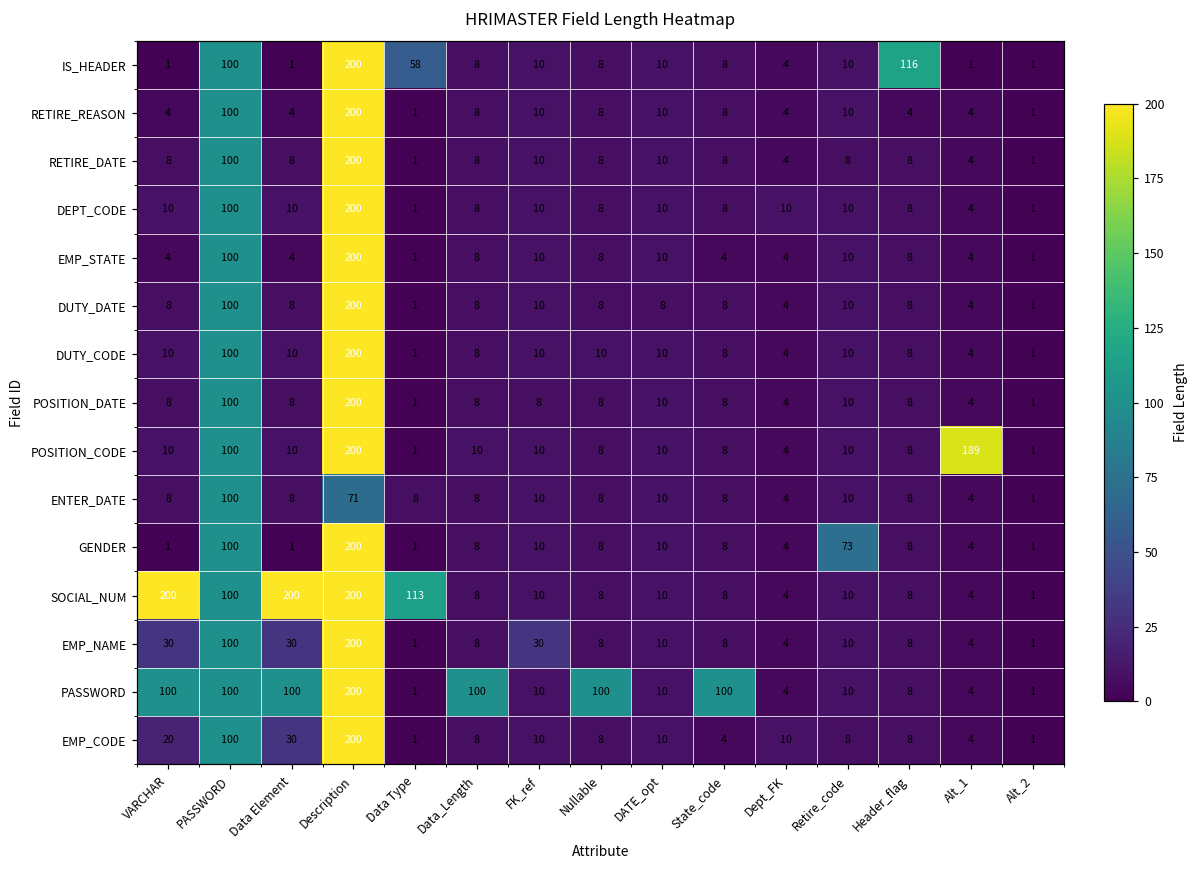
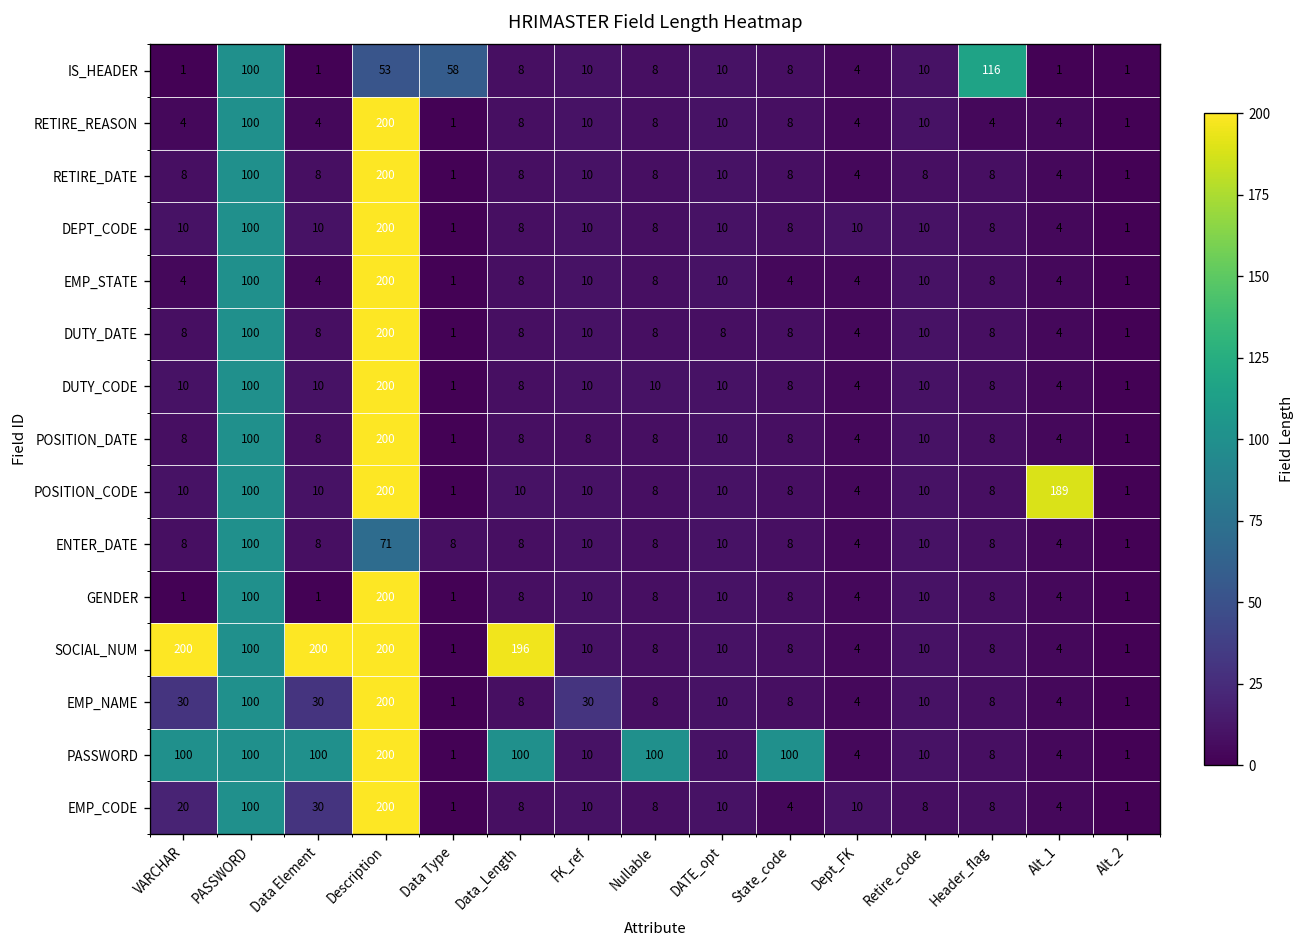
IS_HEADER, Description: 200 -> 53
GENDER, Retire_code: 73 -> 10
SOCIAL_NUM, Data Type: 113 -> 1
SOCIAL_NUM, Data_Length: 8 -> 196
